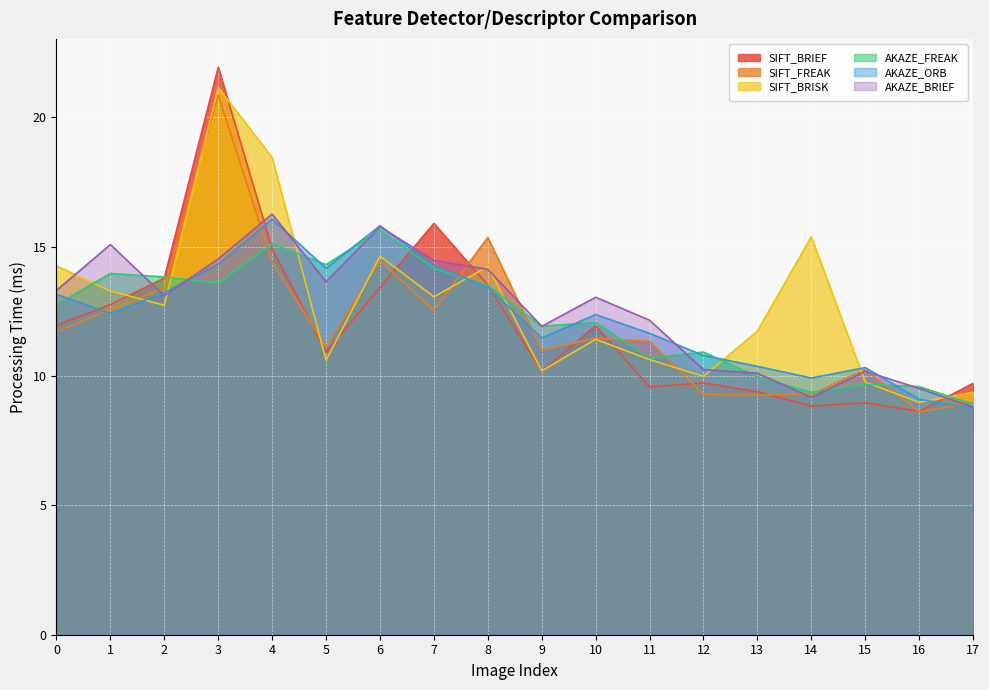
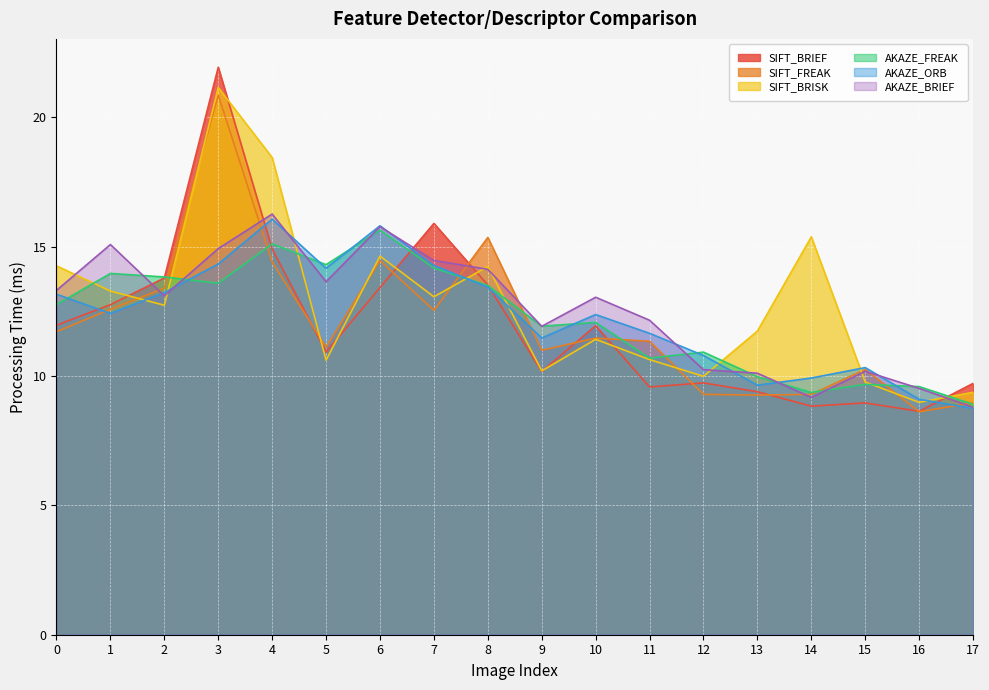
AKAZE_BRIEF, 3: 14.5 -> 14.9
AKAZE_ORB, 13: 10.4 -> 9.6
